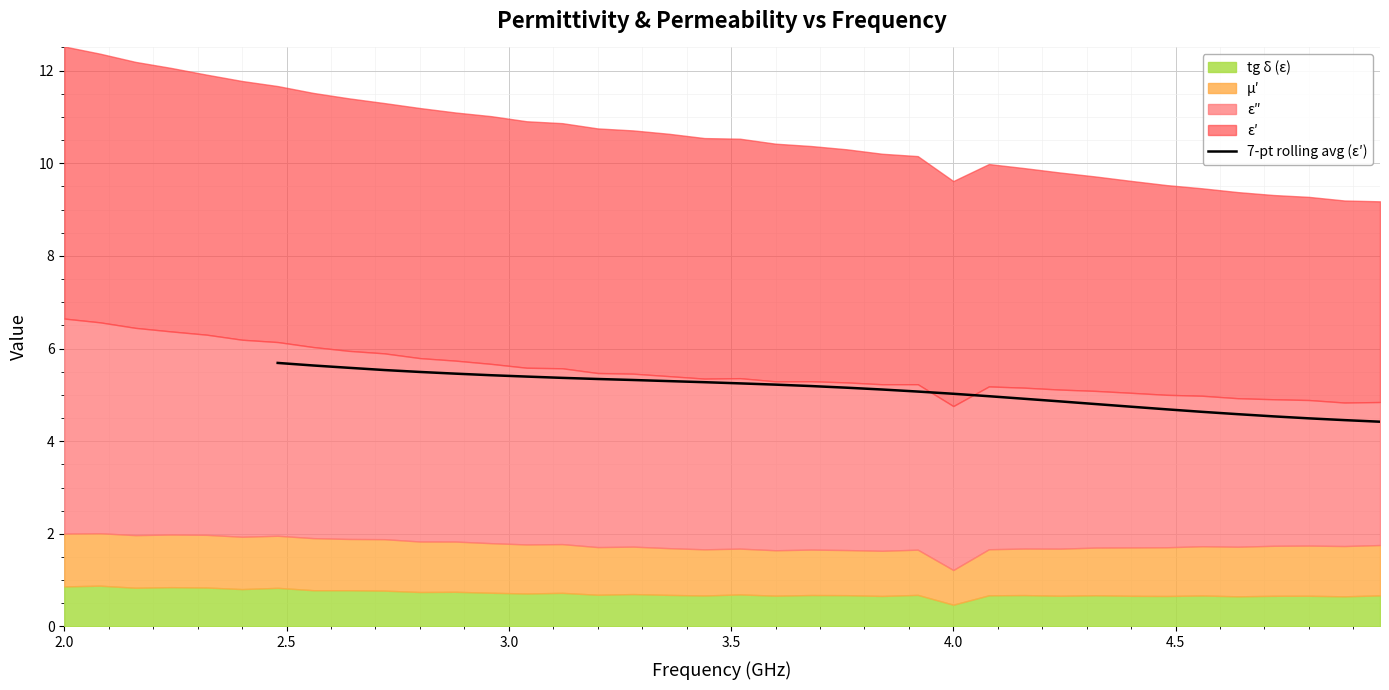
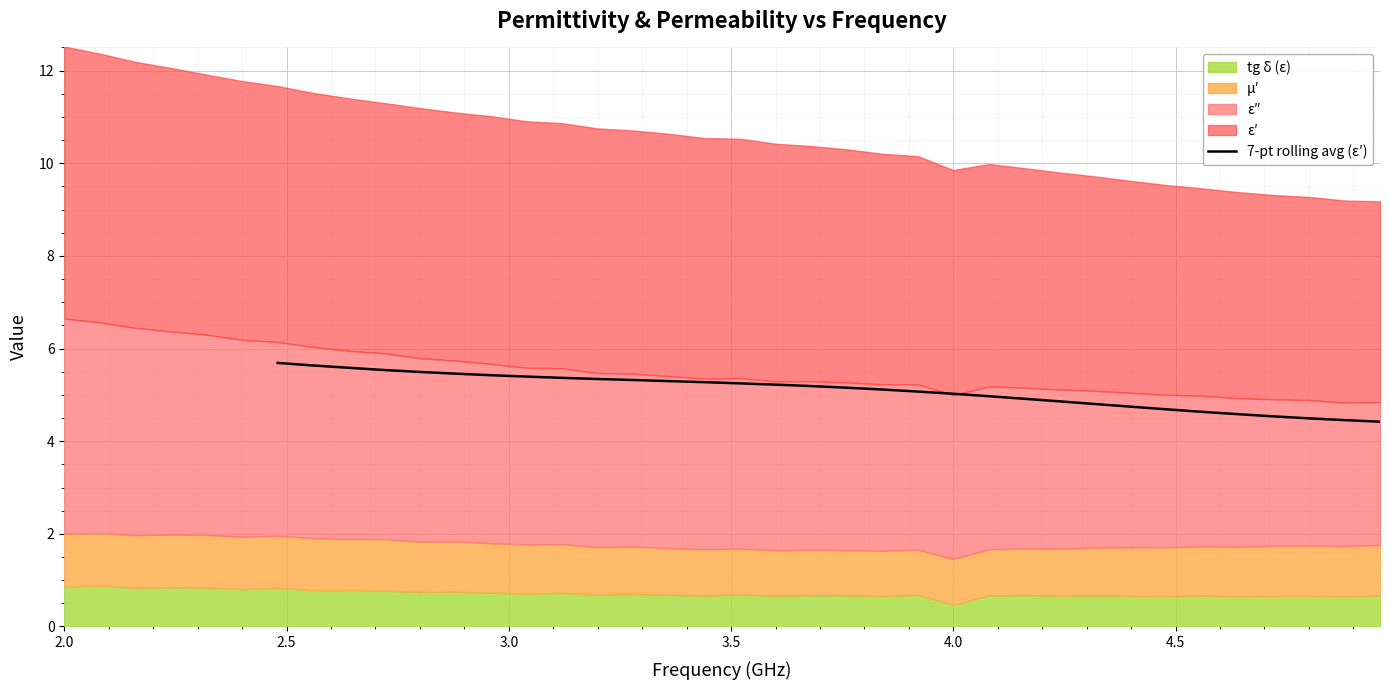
μ′, 4.0: 0.7 -> 1.0
